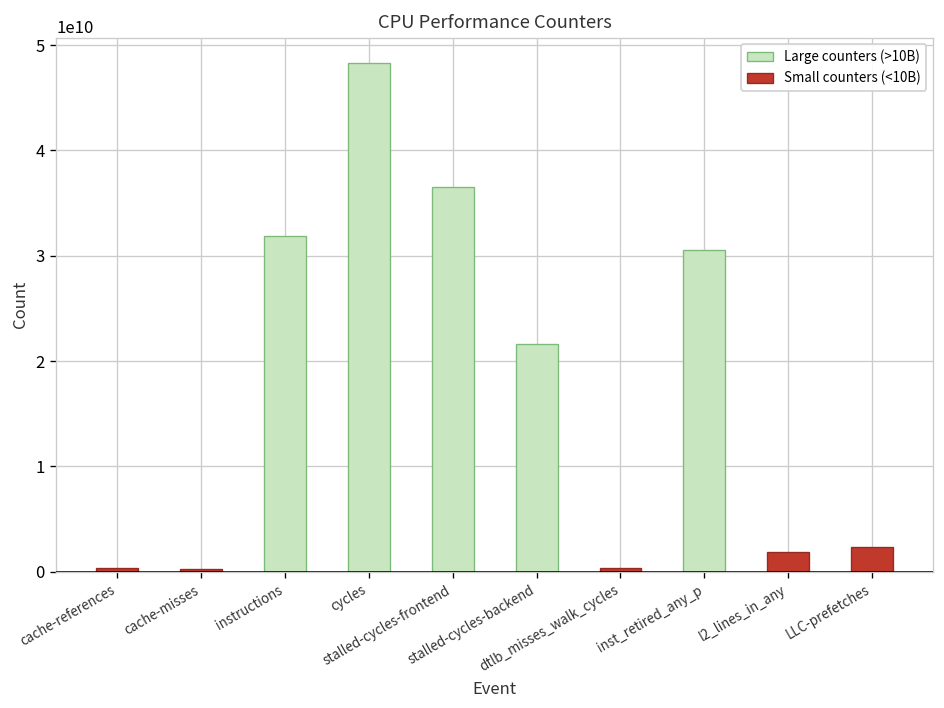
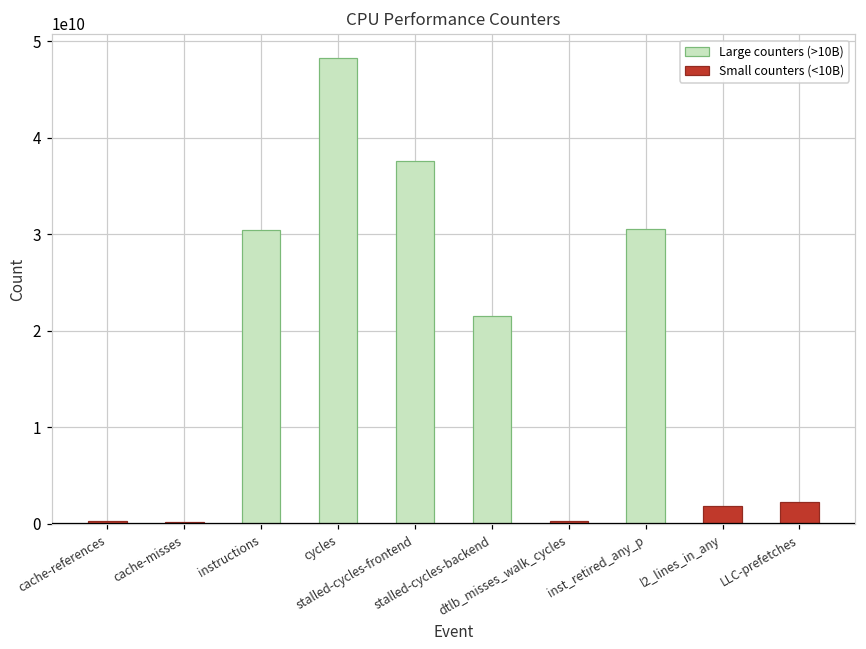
Large counters (>10B), instructions: 32000000000 -> 30000000000
Large counters (>10B), stalled-cycles-frontend: 37000000000 -> 38000000000
